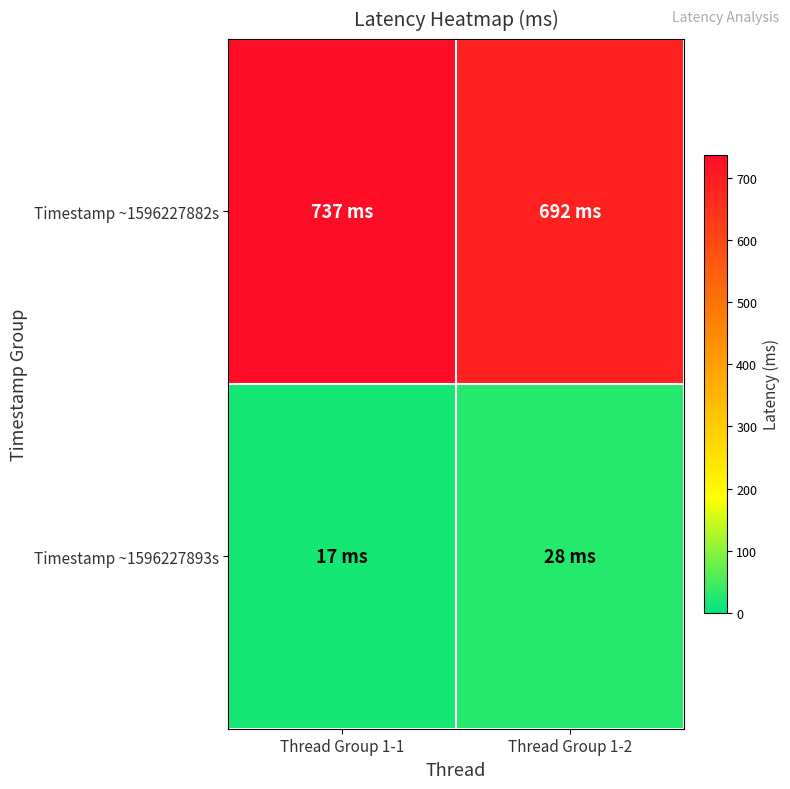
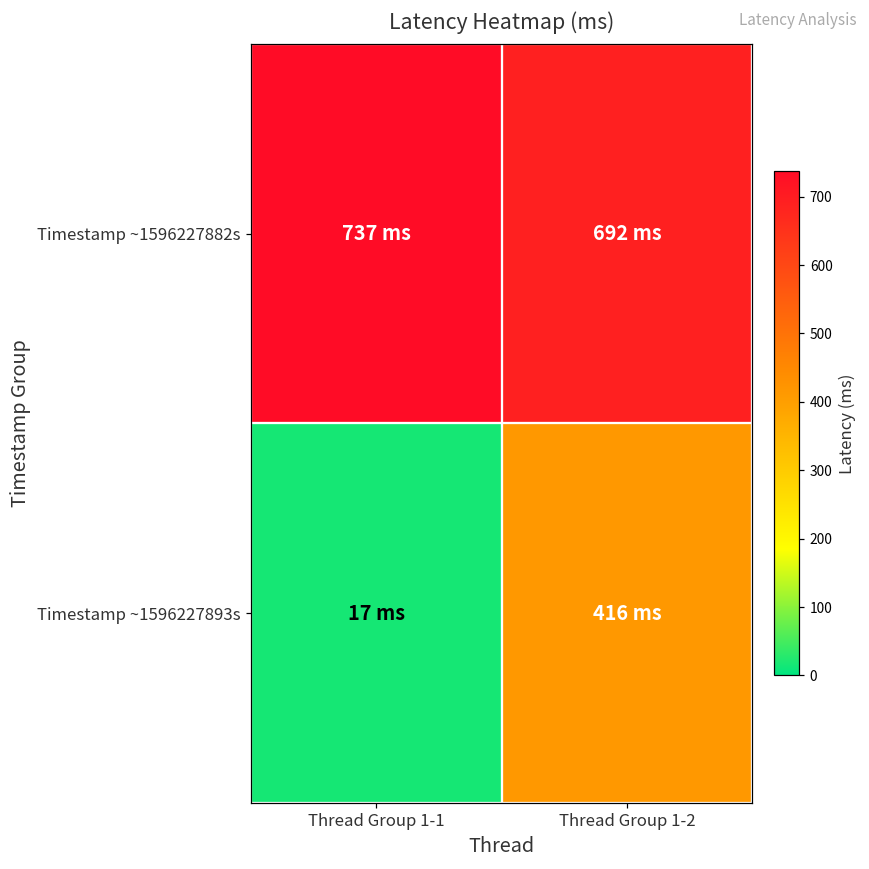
Timestamp ~1596227893s, Thread Group 1-2: 28 -> 416
